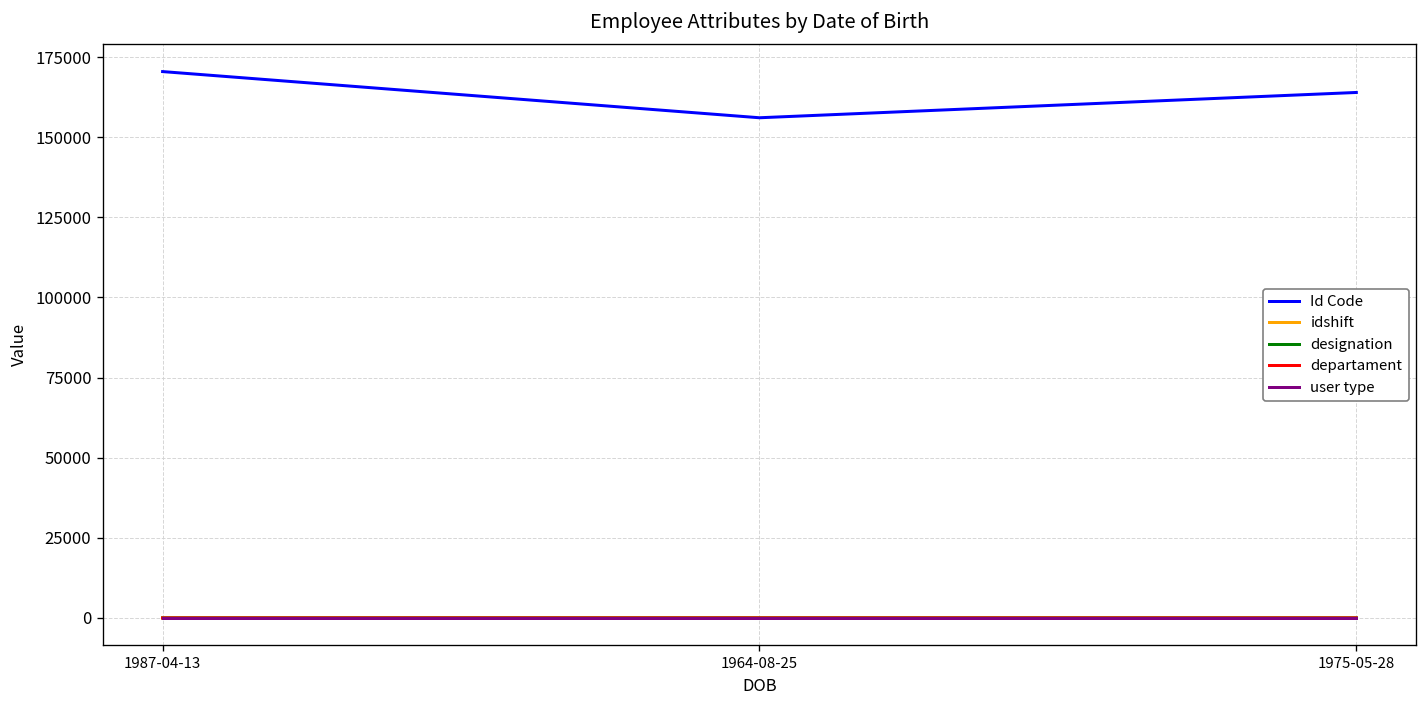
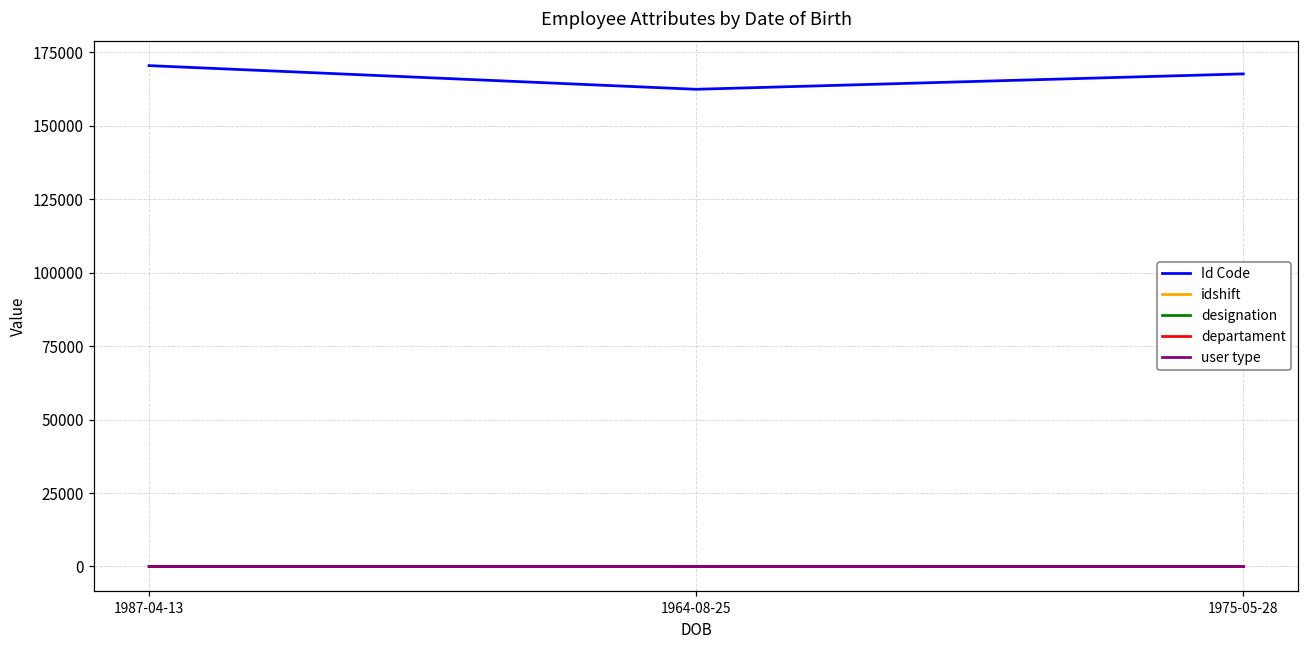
Id Code, 1964-08-25: 156000 -> 162000
Id Code, 1975-05-28: 164000 -> 168000
